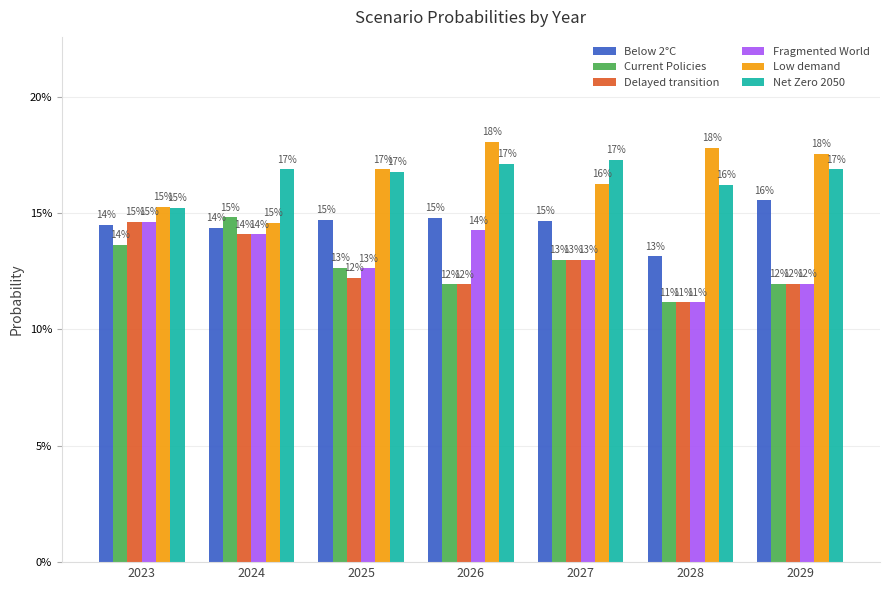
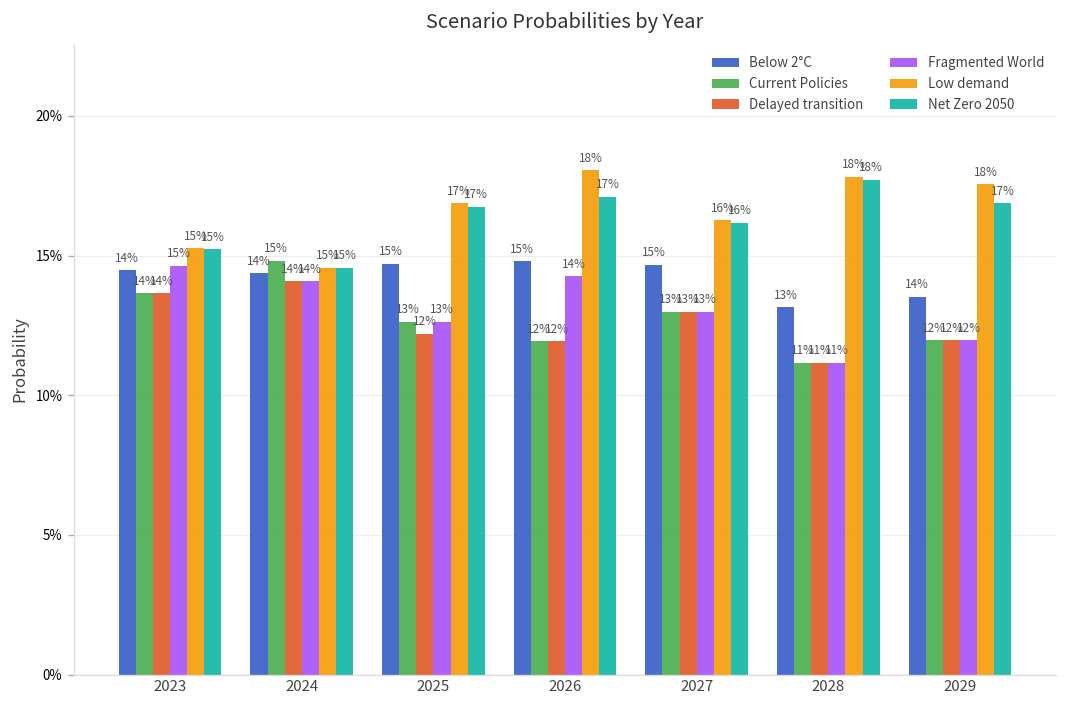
Delayed transition, 2023: 15% -> 14%
Net Zero 2050, 2024: 17% -> 15%
Net Zero 2050, 2027: 17% -> 16%
Net Zero 2050, 2028: 16% -> 18%
Below 2°C, 2029: 16% -> 14%
